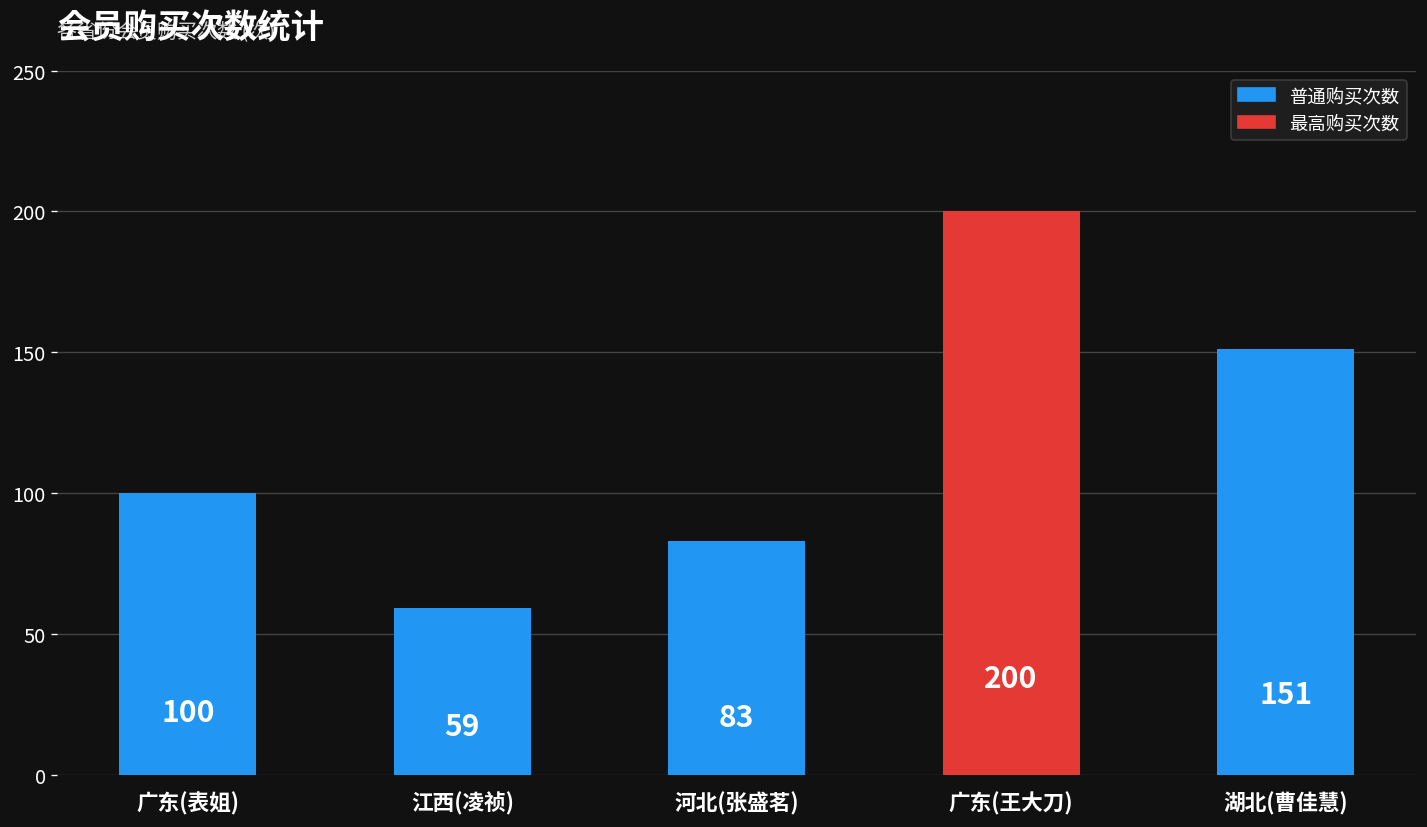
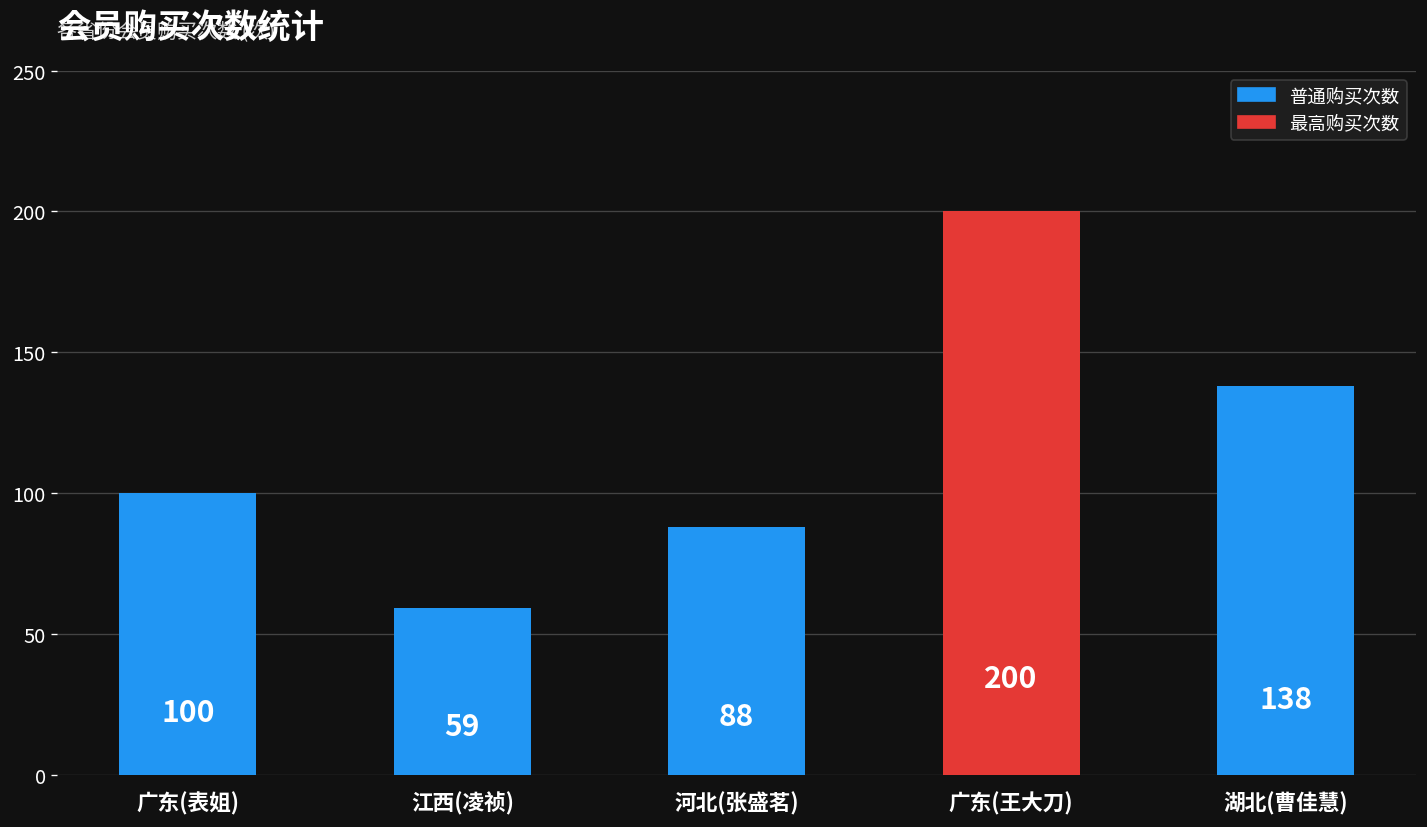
河北(张盛茗): 83 -> 88
湖北(曹佳慧): 151 -> 138
